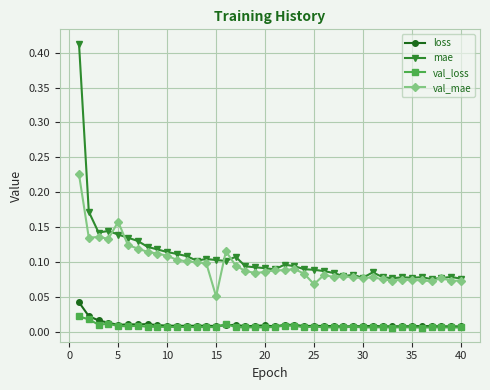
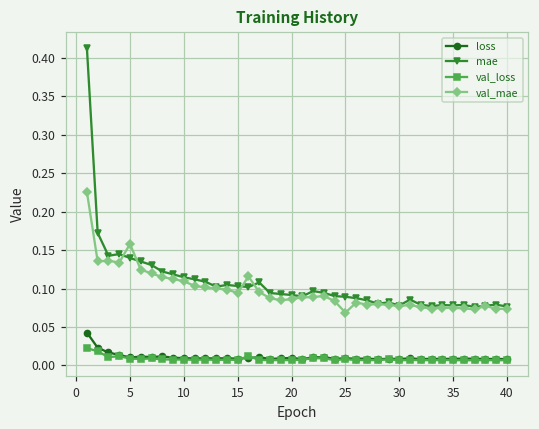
val_mae, 15: 0.05 -> 0.09
